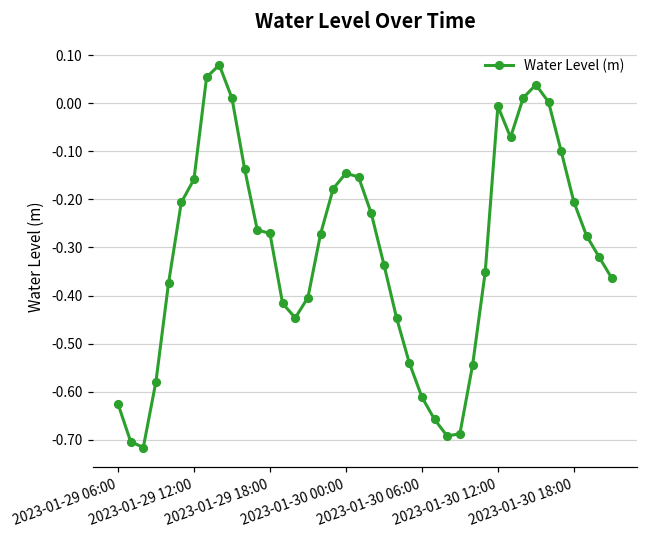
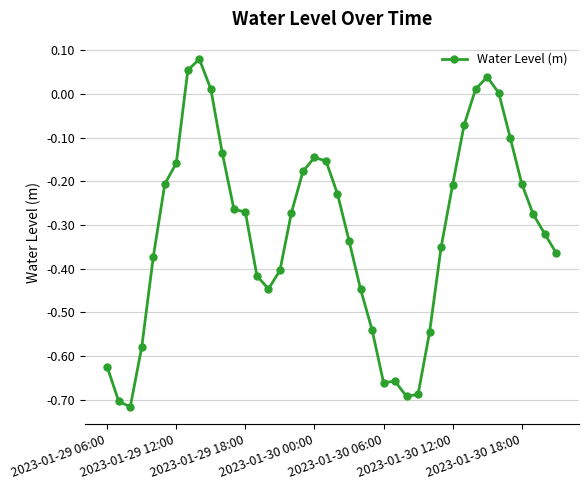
2023-01-30 06:00: -0.61 -> -0.66
2023-01-30 12:00: -0.01 -> -0.21
